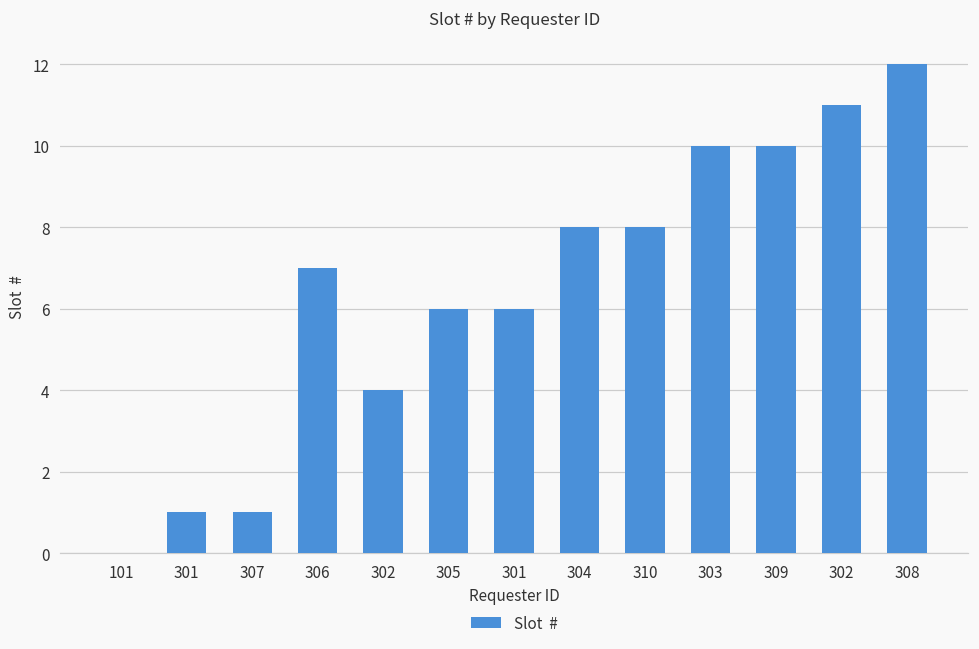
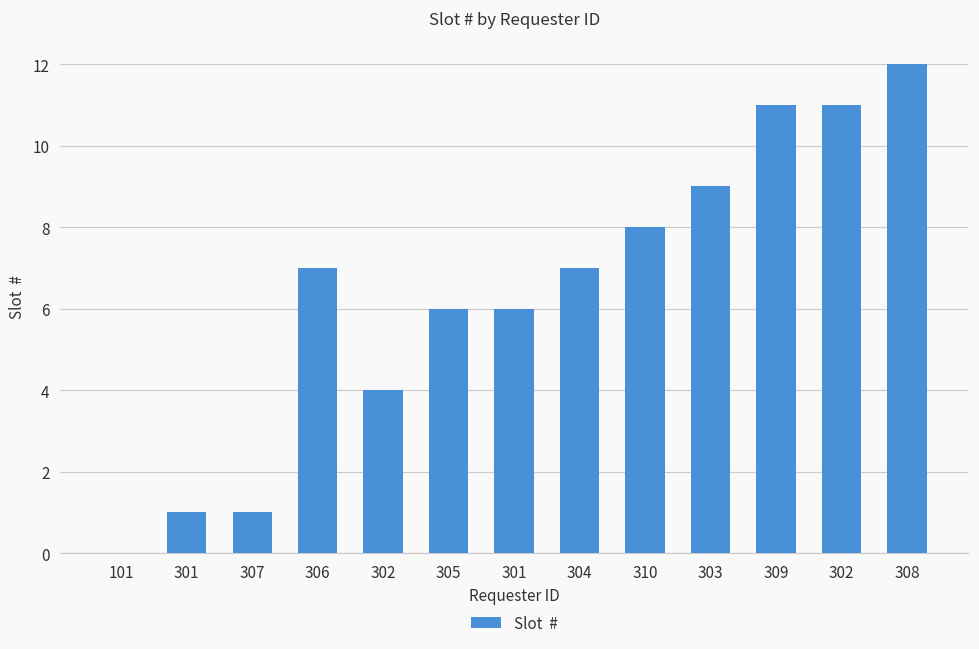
304: 8 -> 7
303: 10 -> 9
309: 10 -> 11
